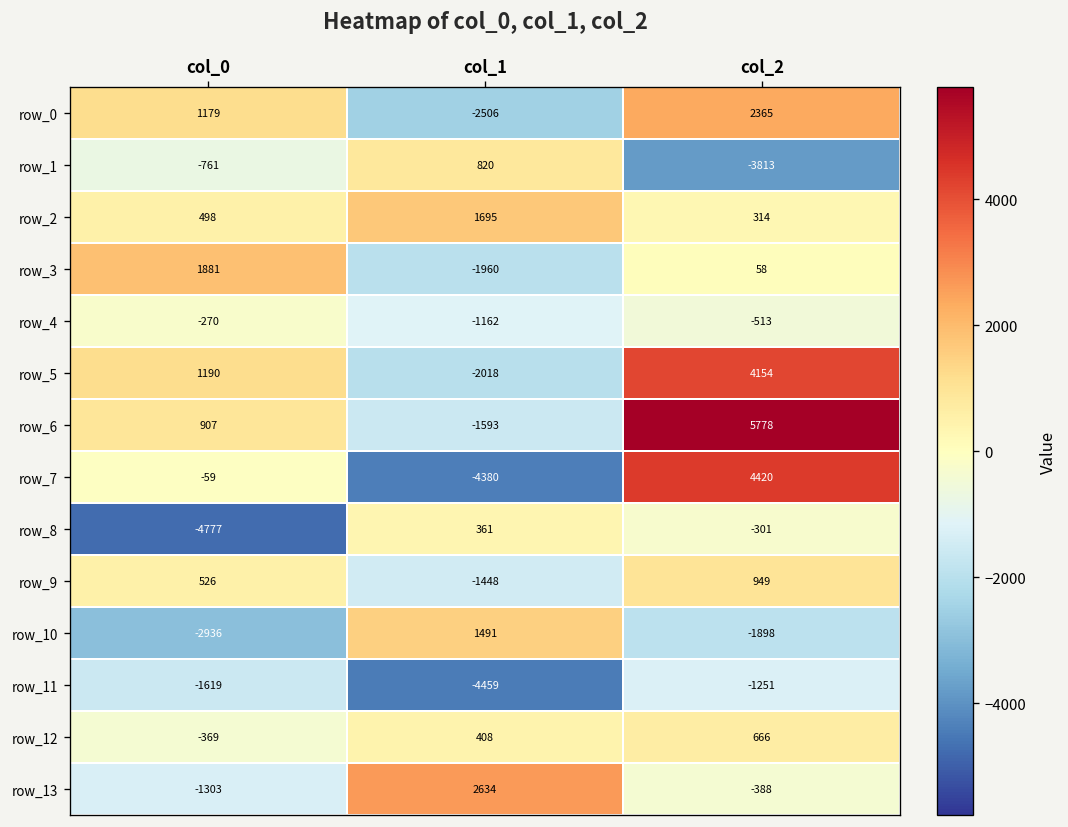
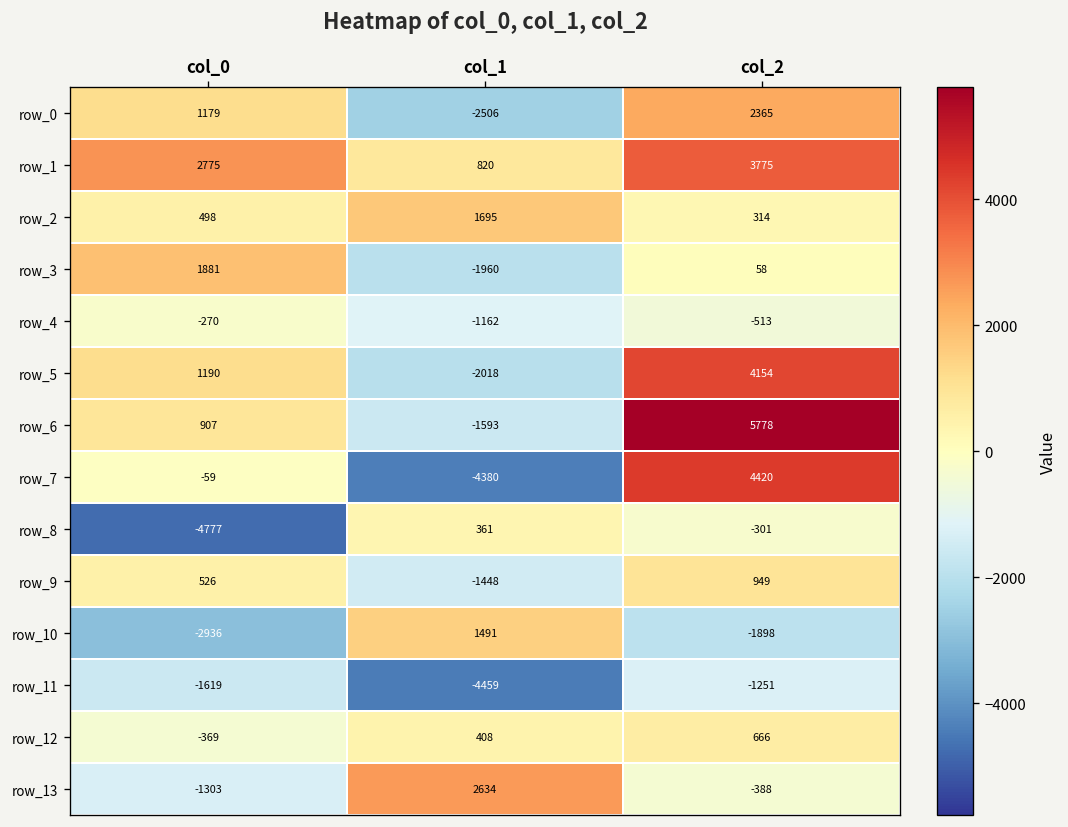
row_1, col_0: -761 -> 2775
row_1, col_2: -3813 -> 3775
